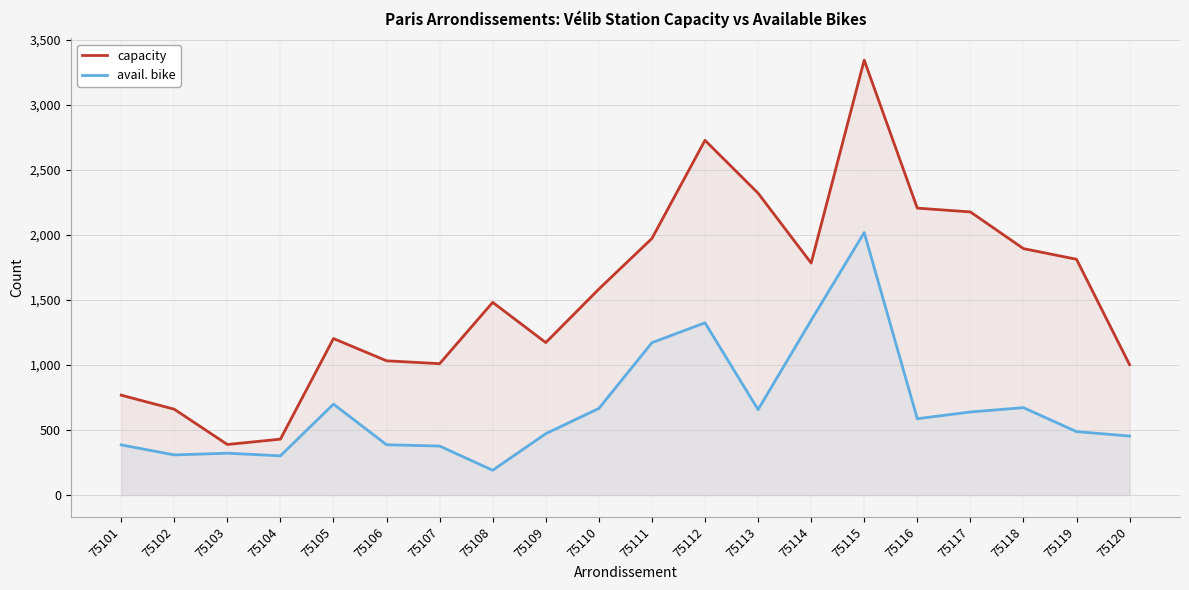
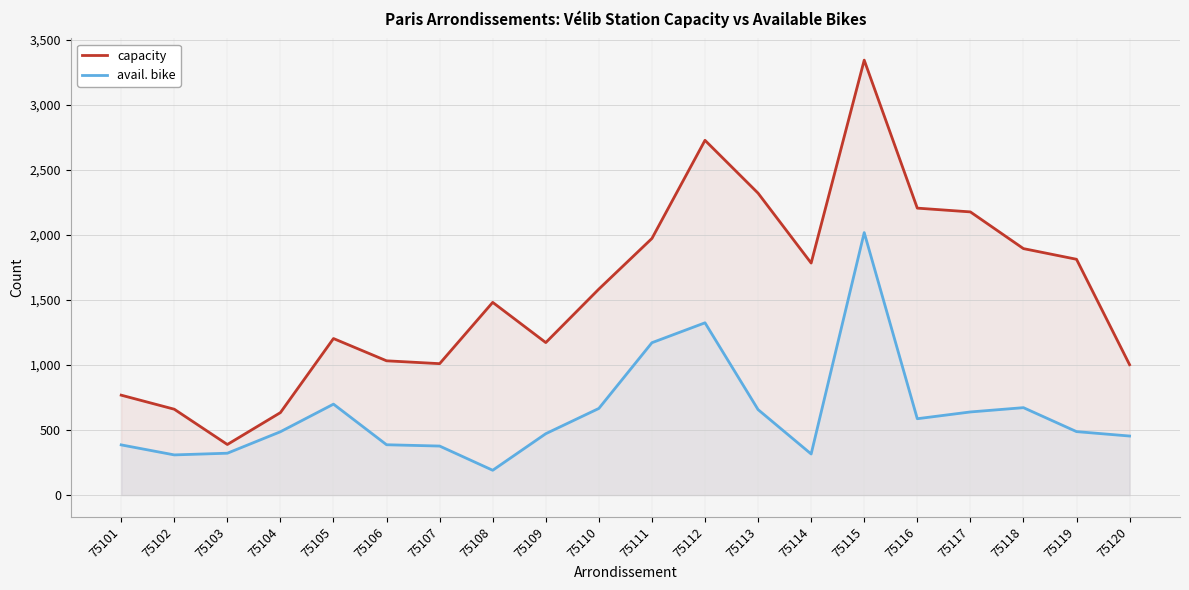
capacity, 75104: 430 -> 630
avail. bike, 75104: 300 -> 490
avail. bike, 75114: 1,340 -> 320
